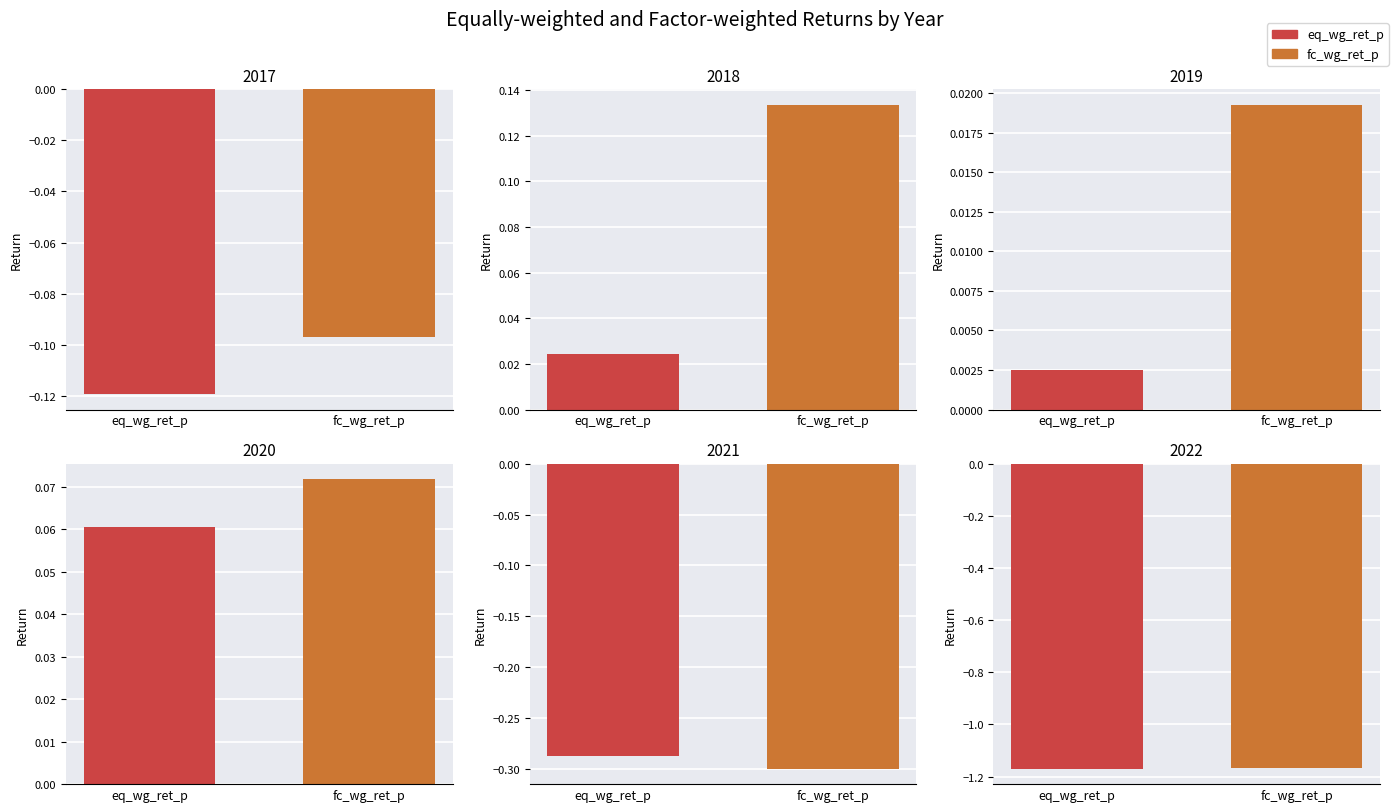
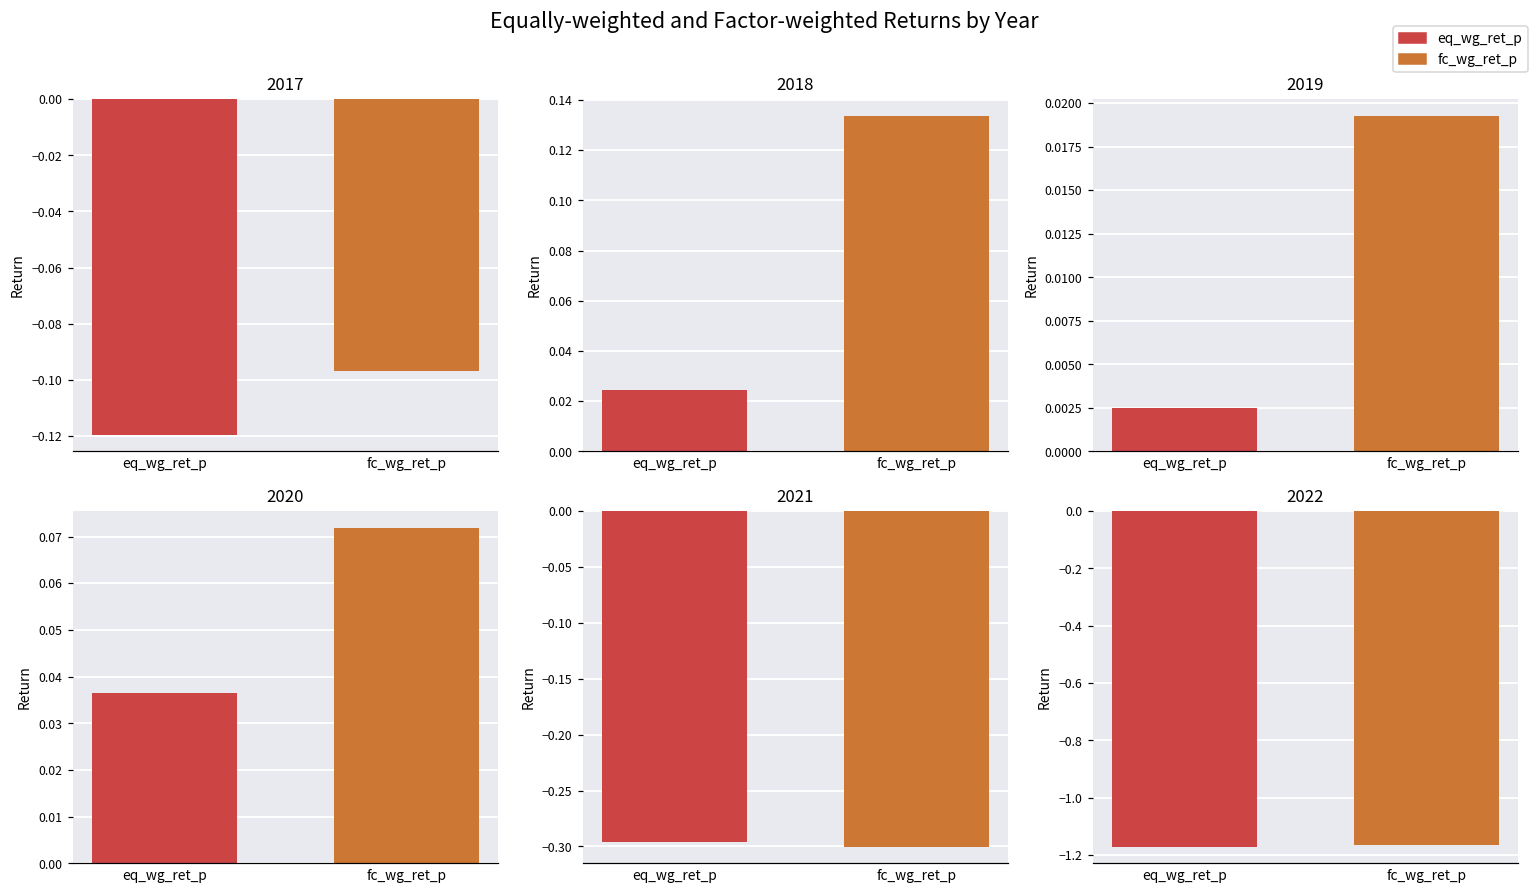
2020, eq_wg_ret_p: 0.061 -> 0.037
2021, eq_wg_ret_p: -0.288 -> -0.296
